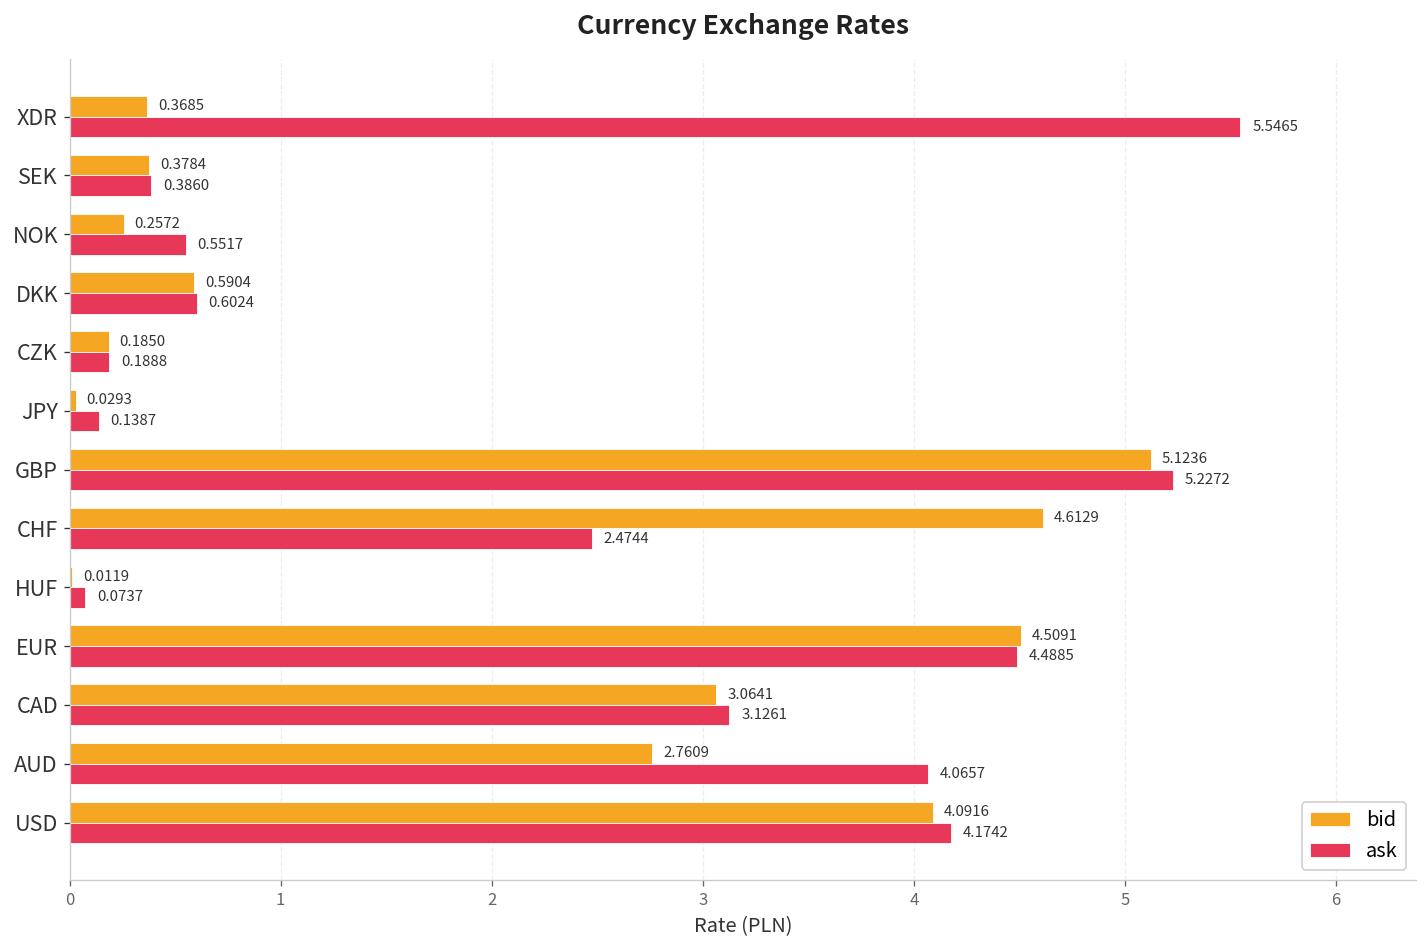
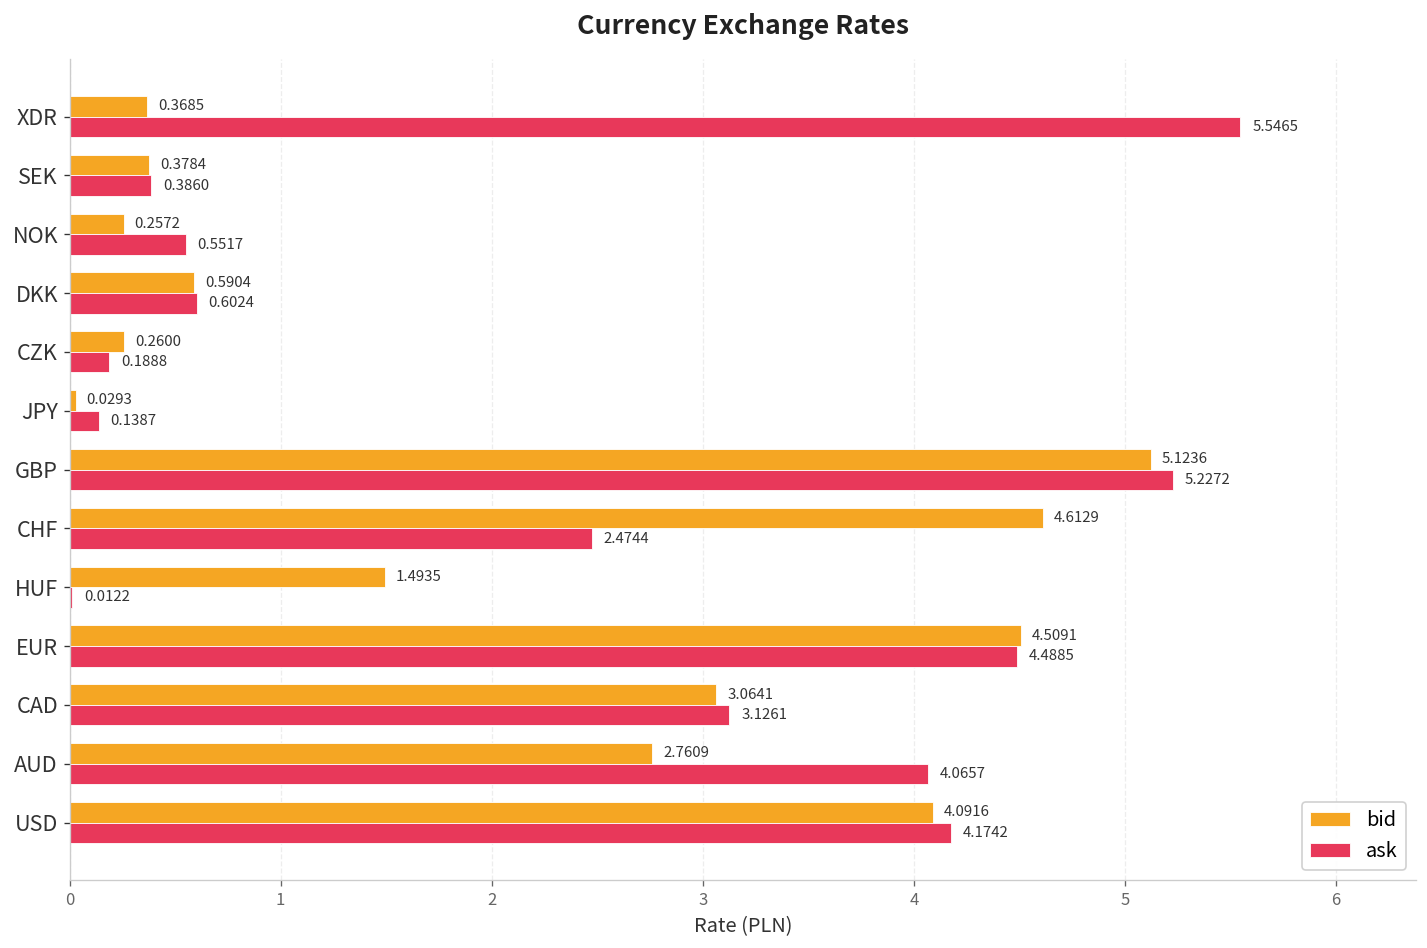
bid, CZK: 0.1850 -> 0.2600
bid, HUF: 0.0119 -> 1.4935
ask, HUF: 0.0737 -> 0.0122
